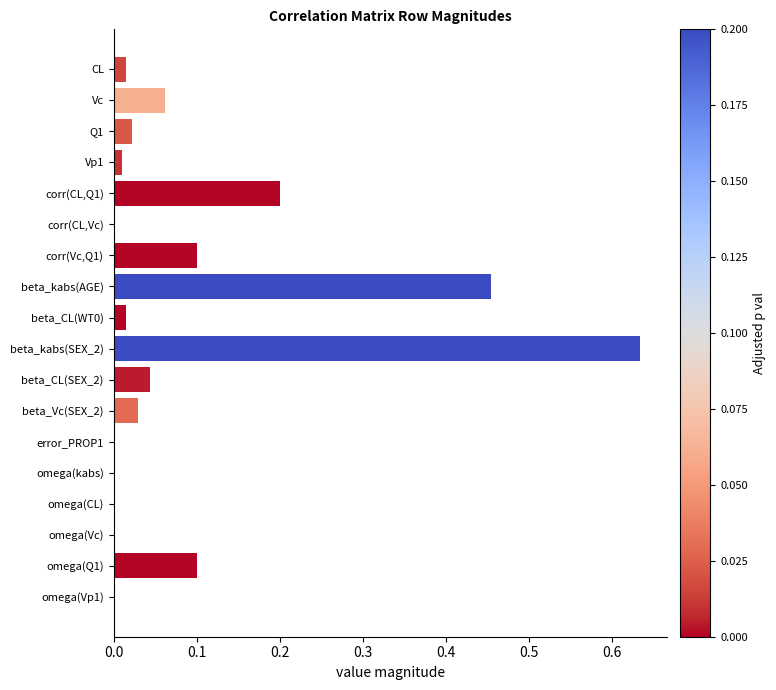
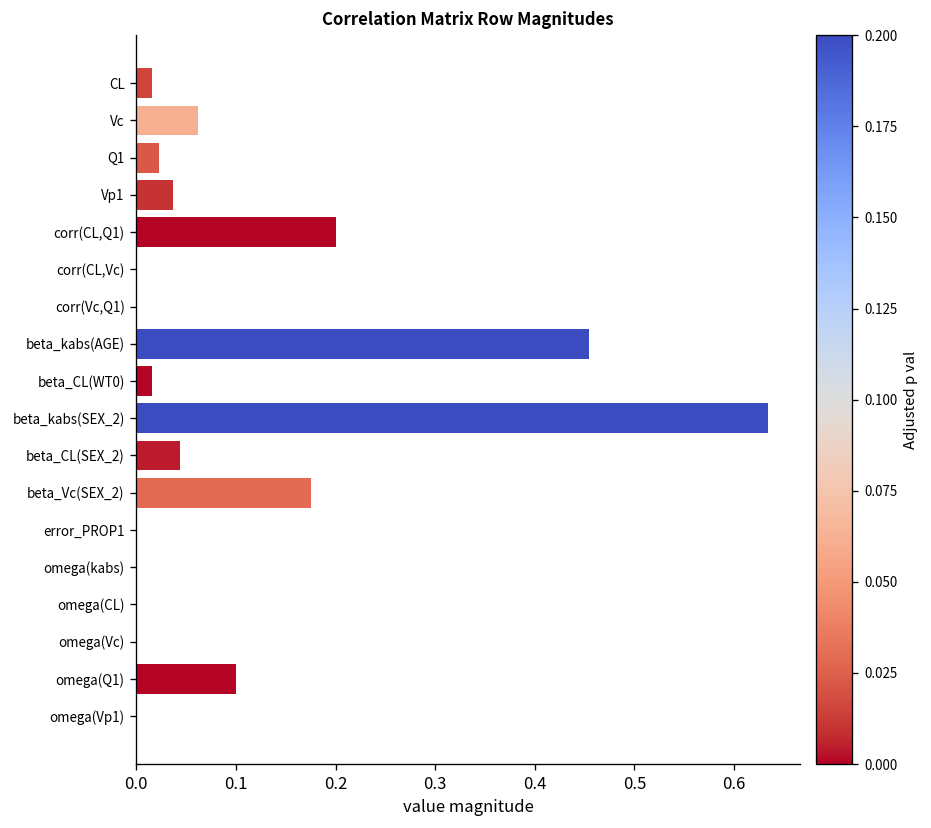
Vp1: 0.01 -> 0.04
corr(Vc,Q1): 0.1 -> 0.0
beta_Vc(SEX_2): 0.03 -> 0.18
